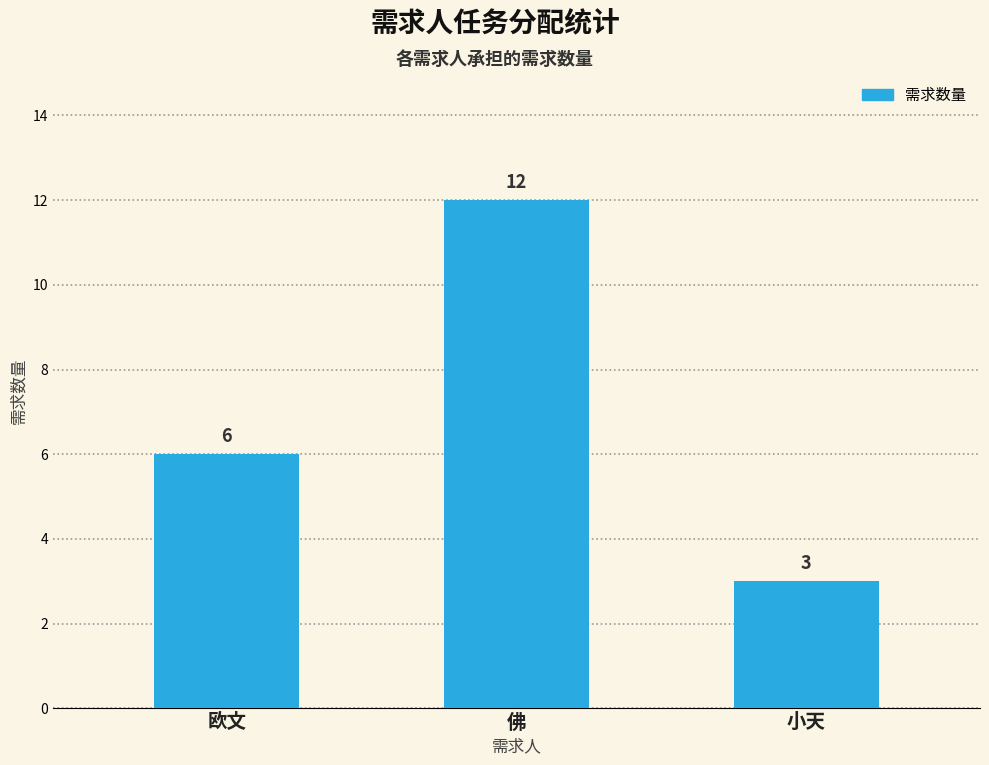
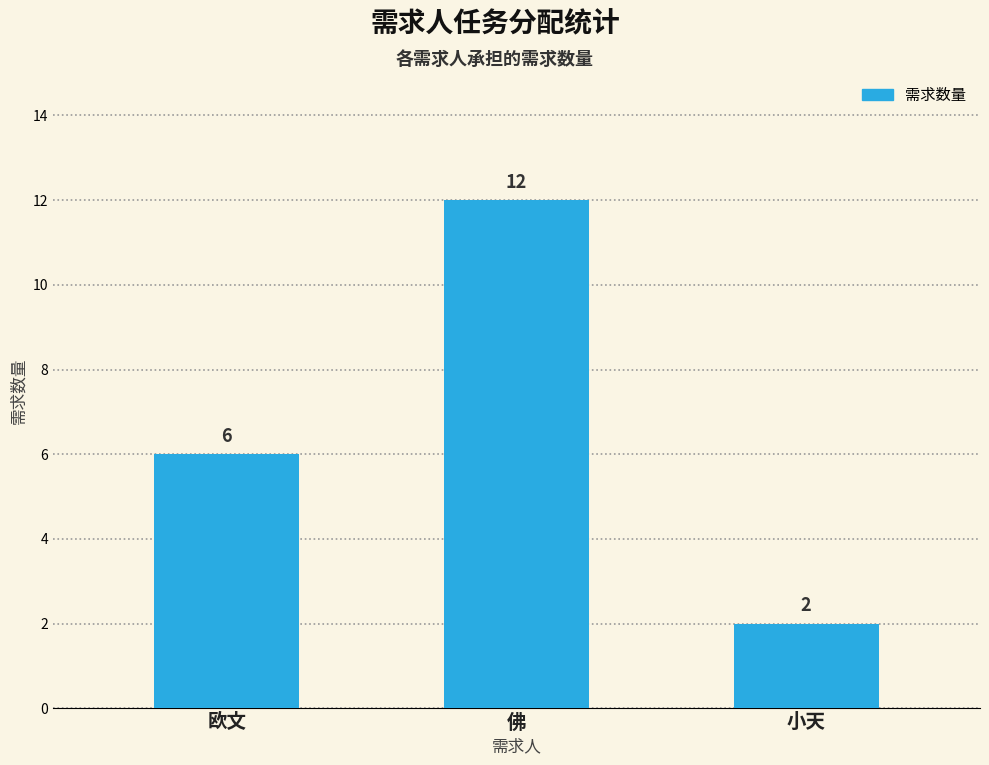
小天: 3 -> 2
